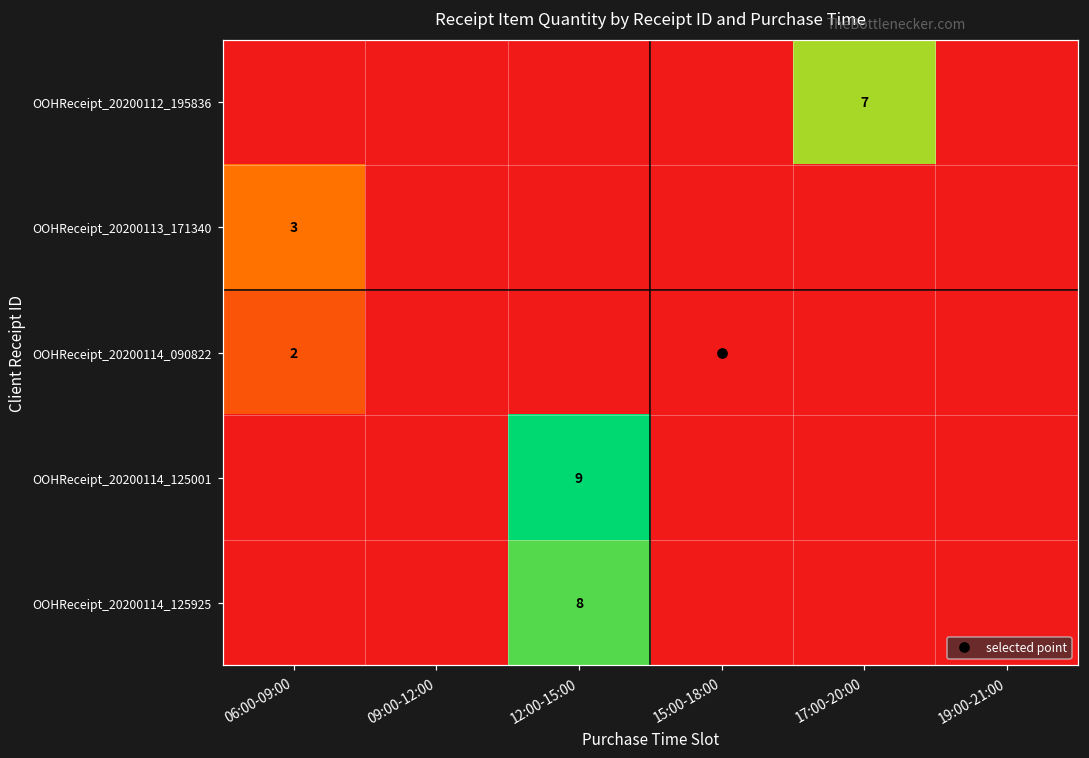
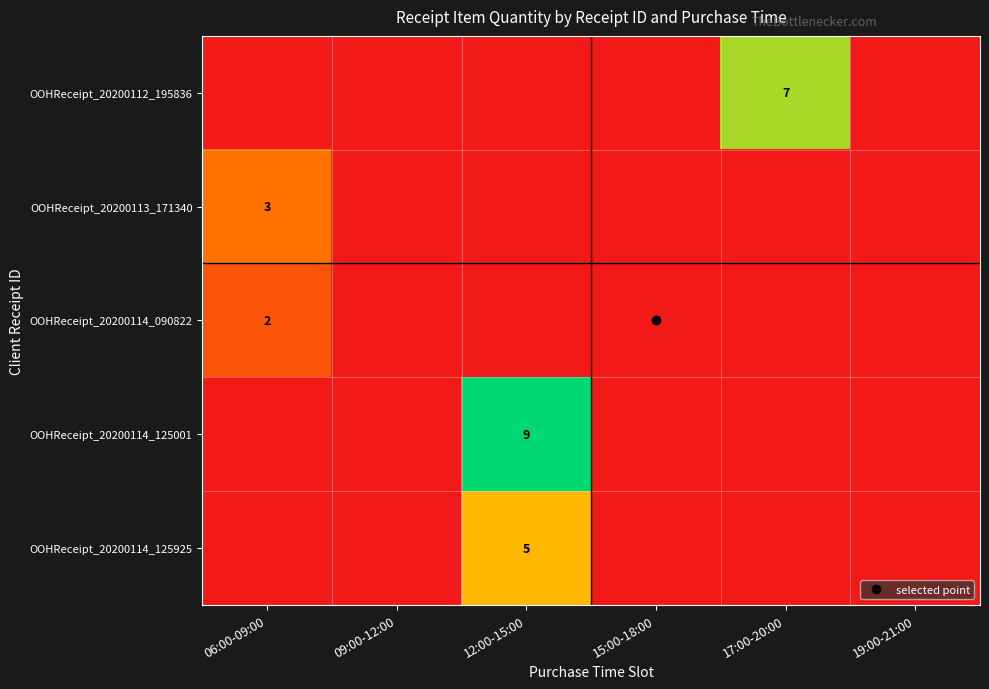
OOHReceipt_20200114_125925, 12:00-15:00: 8 -> 5
